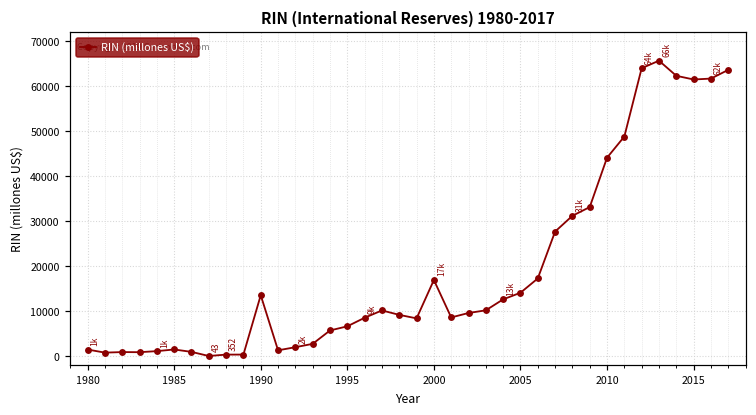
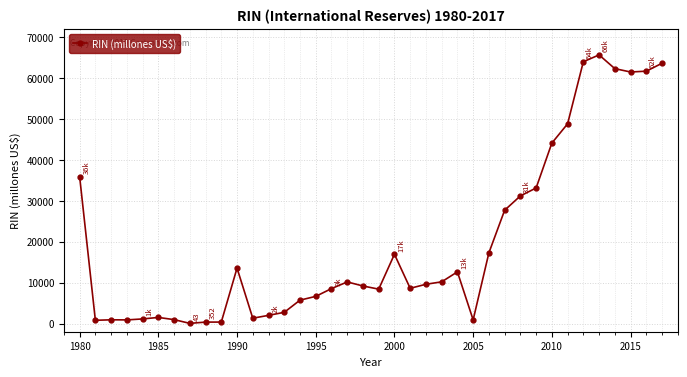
1980: 1k -> 36k
2005: 14000 -> 1000
